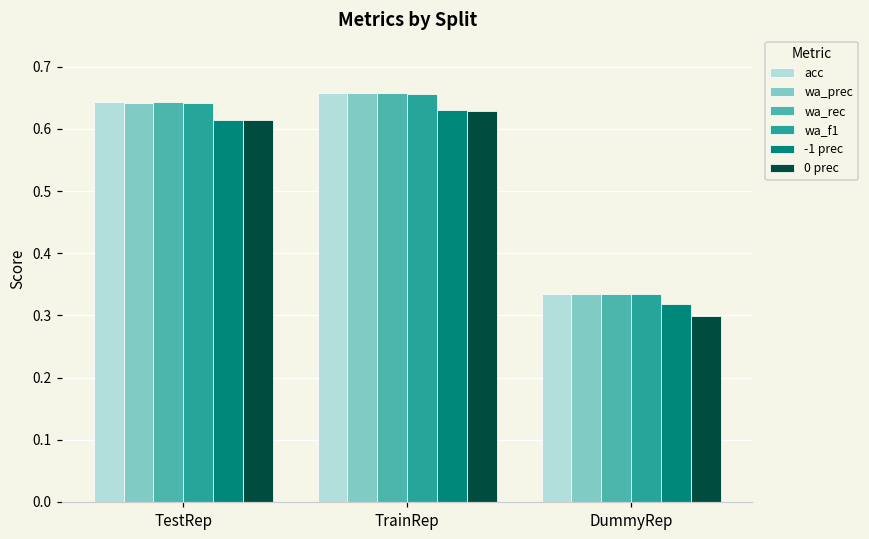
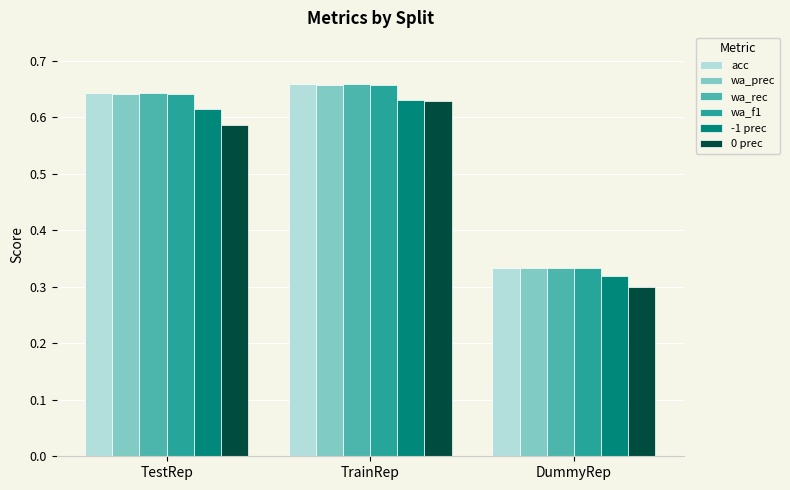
0 prec, TestRep: 0.61 -> 0.59
